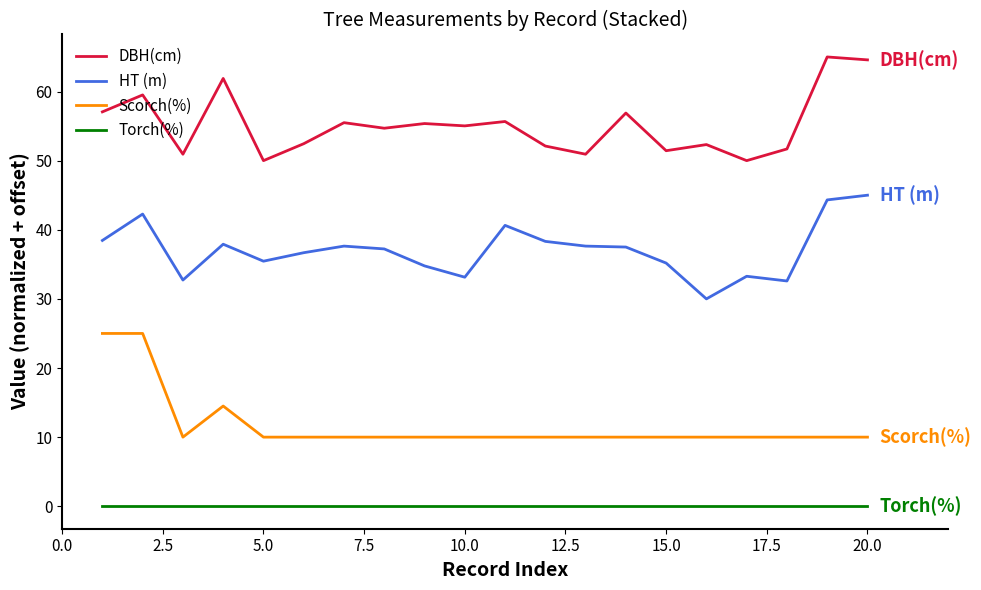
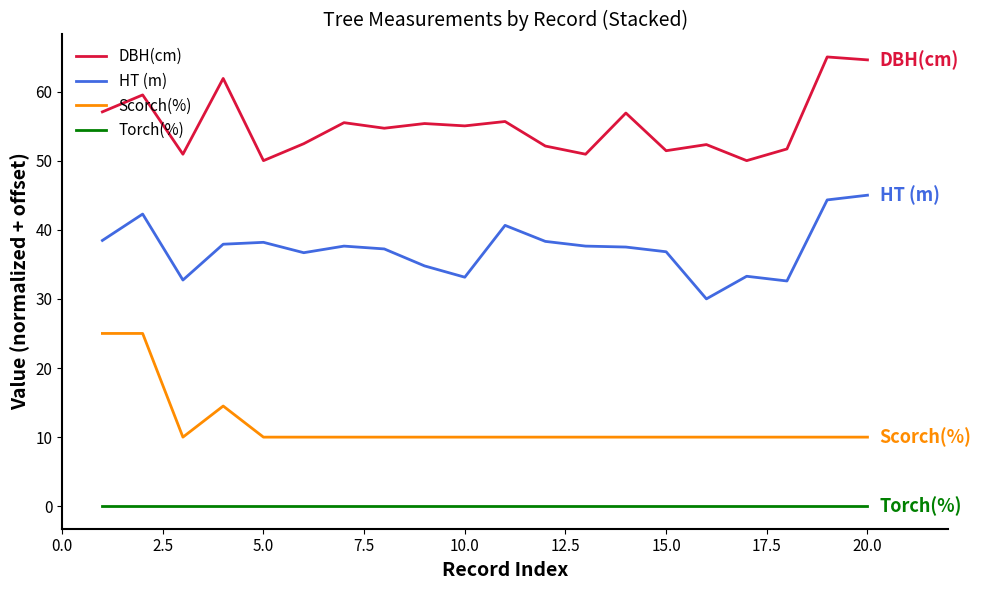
HT (m), 5.0: 35 -> 38
HT (m), 15.0: 35 -> 37
